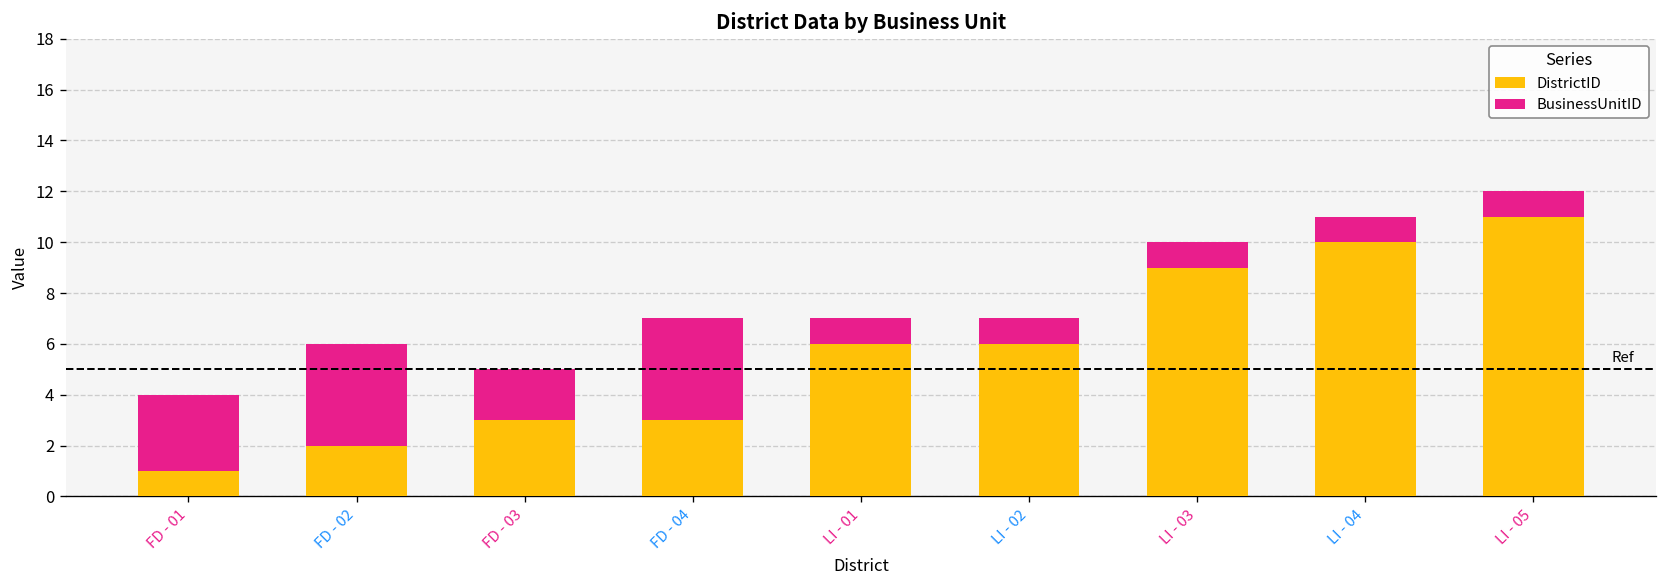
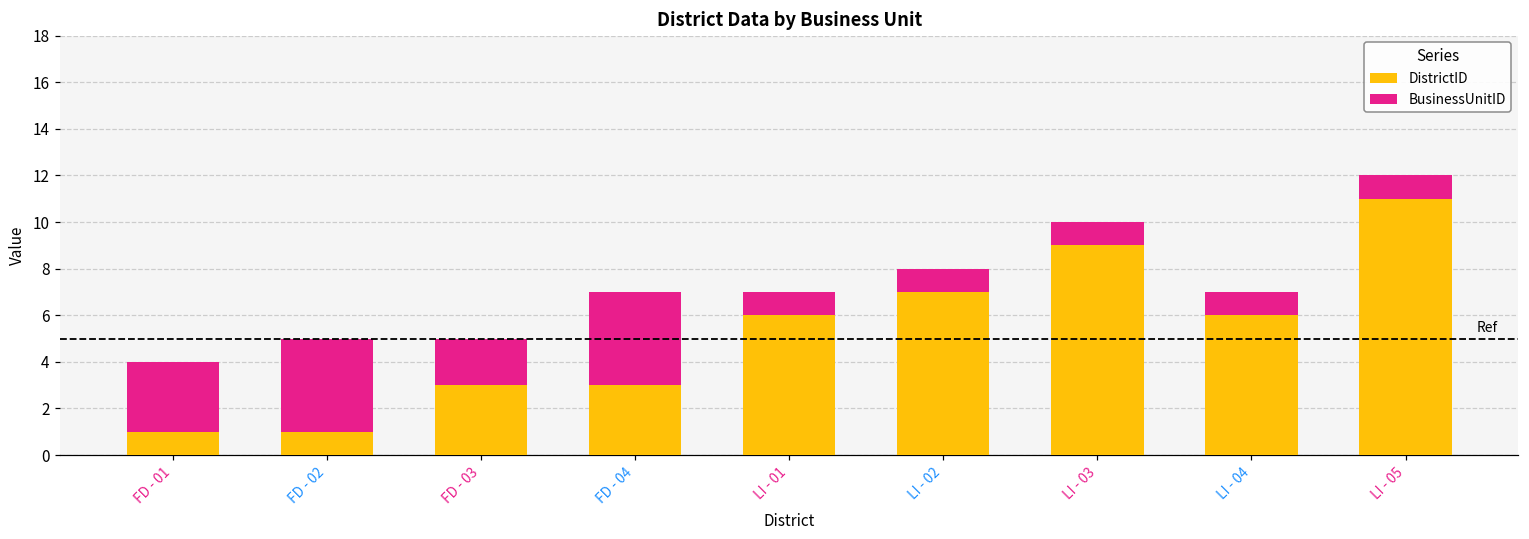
DistrictID, FD - 02: 2 -> 1
DistrictID, LI - 02: 6 -> 7
DistrictID, LI - 04: 10 -> 6
